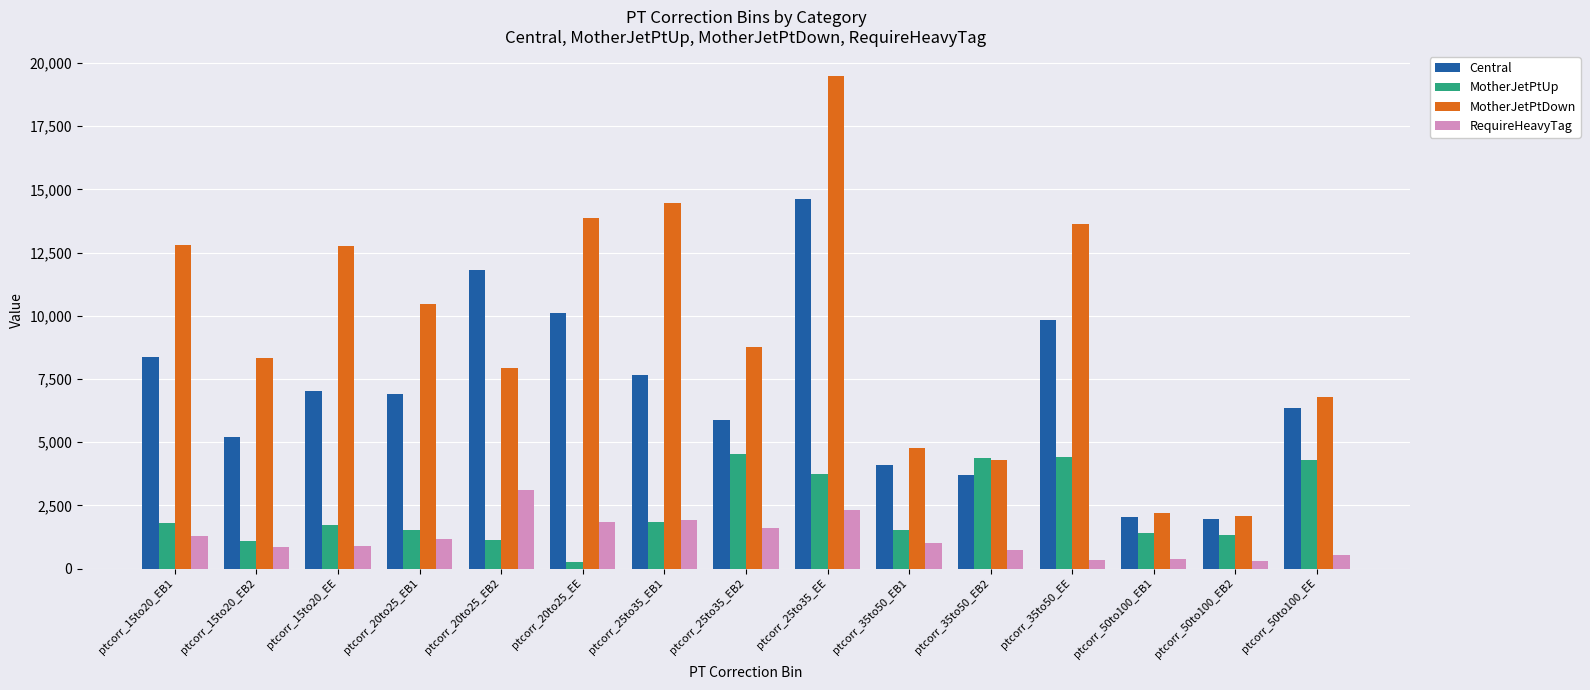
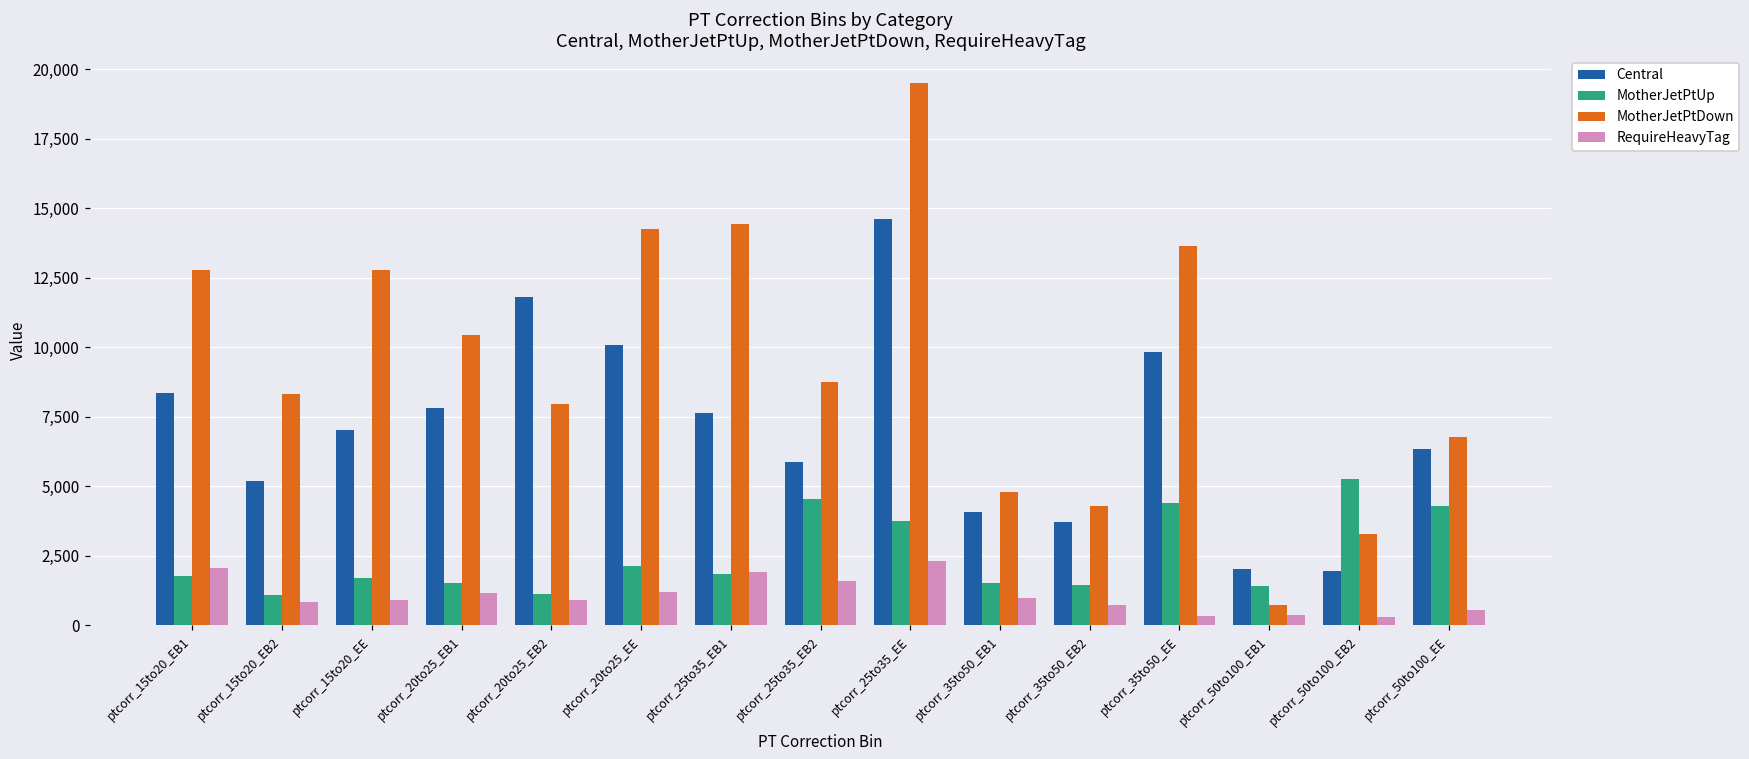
RequireHeavyTag, ptcorr_15to20_EB1: 1,300 -> 2,100
Central, ptcorr_20to25_EB1: 6,900 -> 7,800
RequireHeavyTag, ptcorr_20to25_EB2: 3,100 -> 900
MotherJetPtUp, ptcorr_20to25_EE: 300 -> 2,100
MotherJetPtDown, ptcorr_20to25_EE: 13,900 -> 14,300
RequireHeavyTag, ptcorr_20to25_EE: 1,900 -> 1,200
MotherJetPtUp, ptcorr_35to50_EB2: 4,400 -> 1,400
MotherJetPtDown, ptcorr_50to100_EB1: 2,200 -> 700
MotherJetPtUp, ptcorr_50to100_EB2: 1,300 -> 5,200
MotherJetPtDown, ptcorr_50to100_EB2: 2,100 -> 3,300
